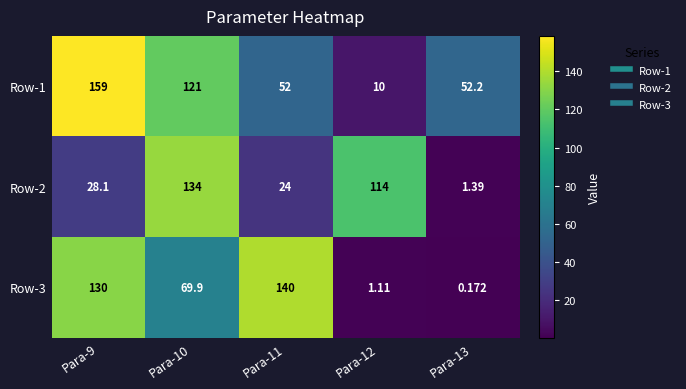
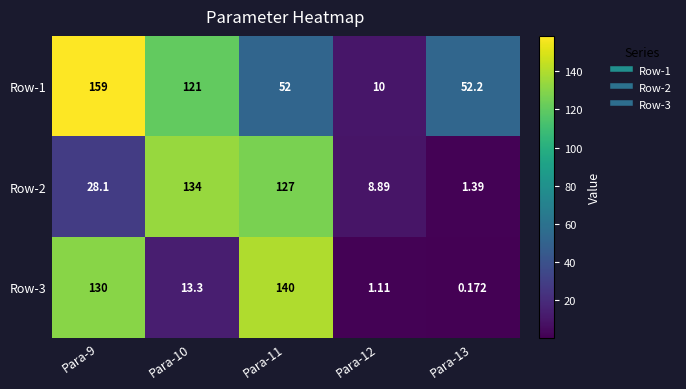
Row-2, Para-11: 24 -> 127
Row-2, Para-12: 114 -> 8.89
Row-3, Para-10: 69.9 -> 13.3
